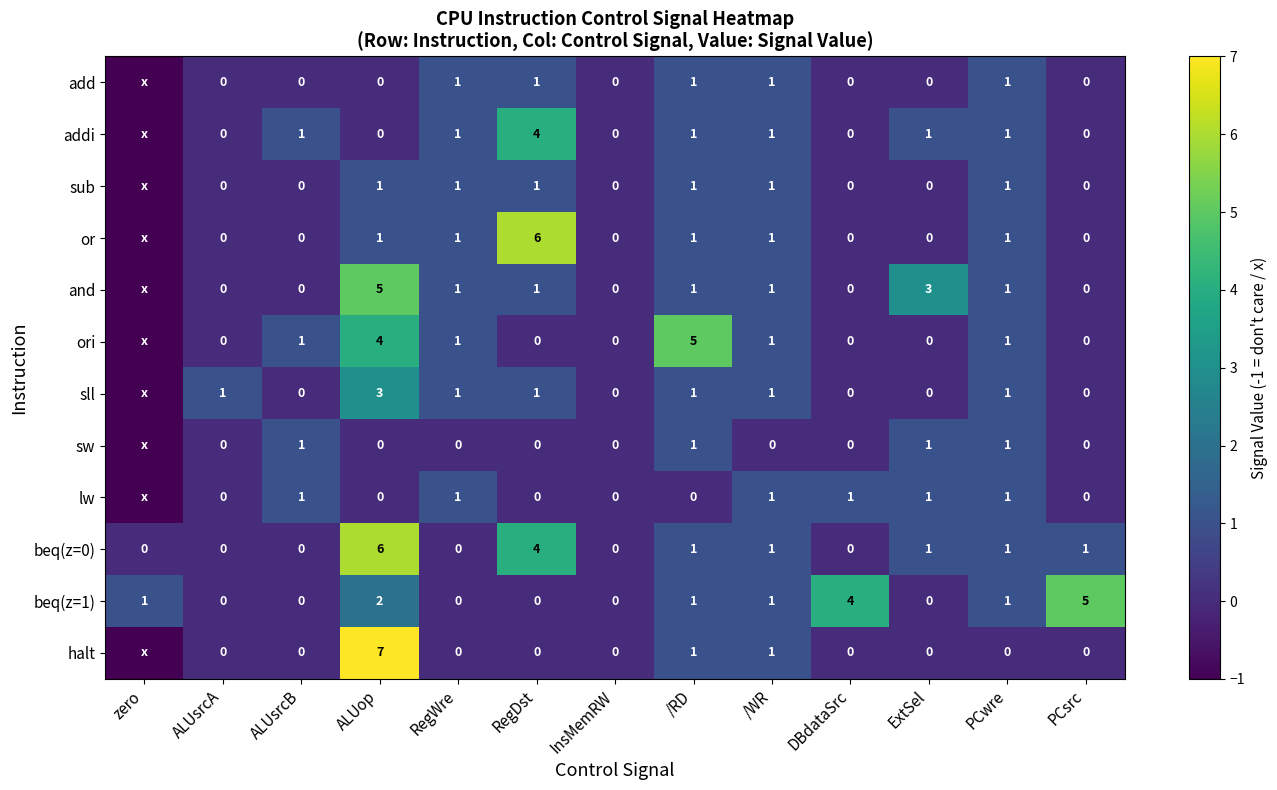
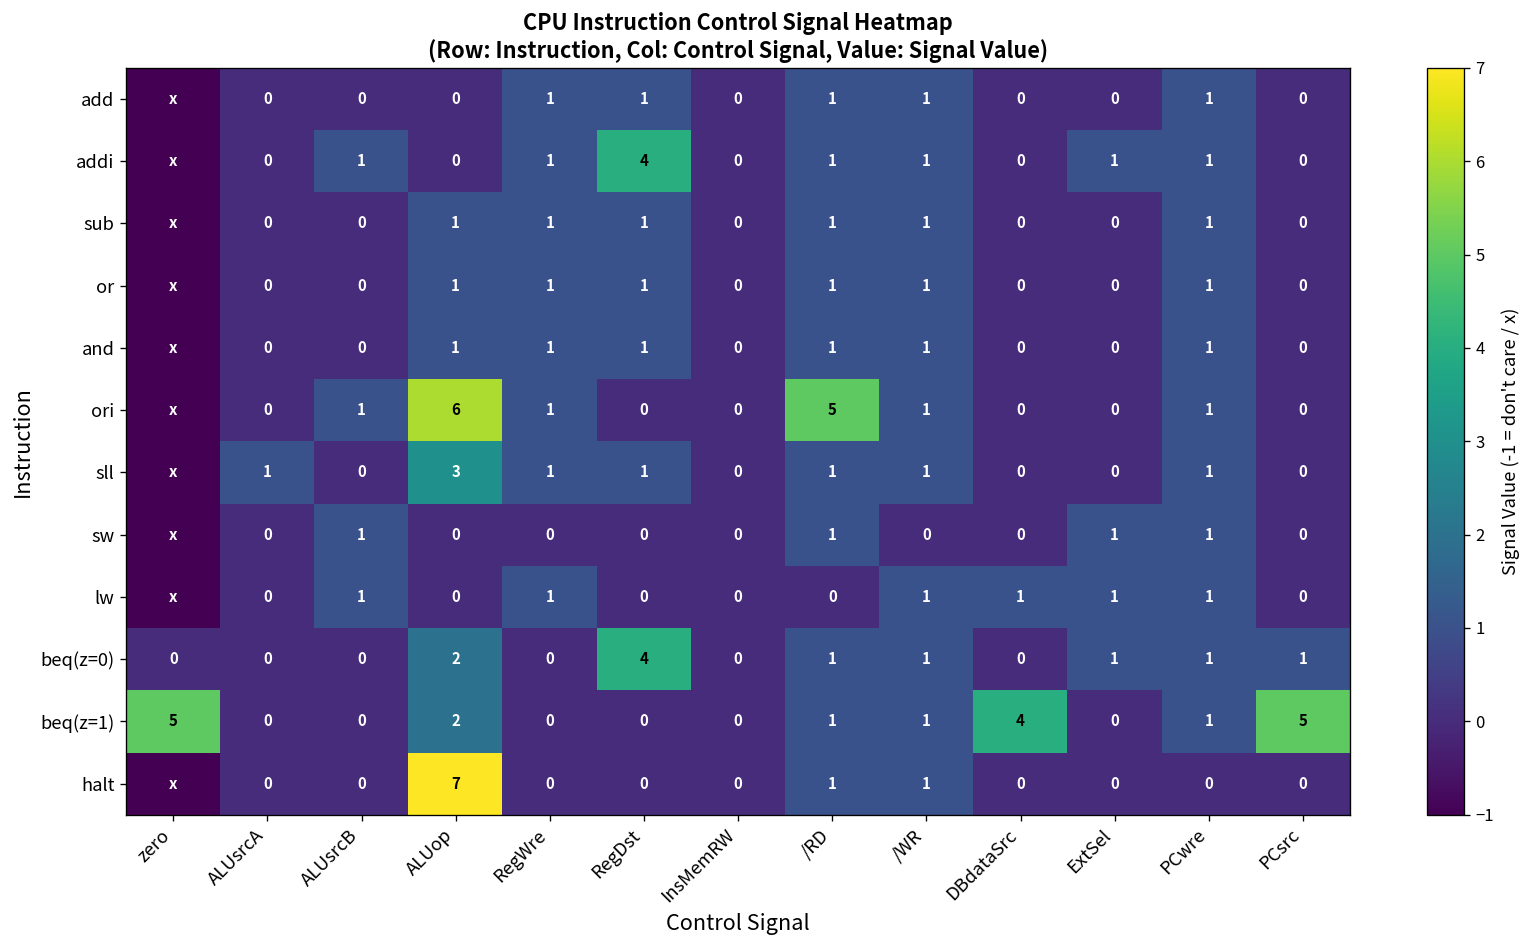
or, RegDst: 6 -> 1
and, ALUop: 5 -> 1
and, ExtSel: 3 -> 0
ori, ALUop: 4 -> 6
beq(z=0), ALUop: 6 -> 2
beq(z=1), zero: 1 -> 5
